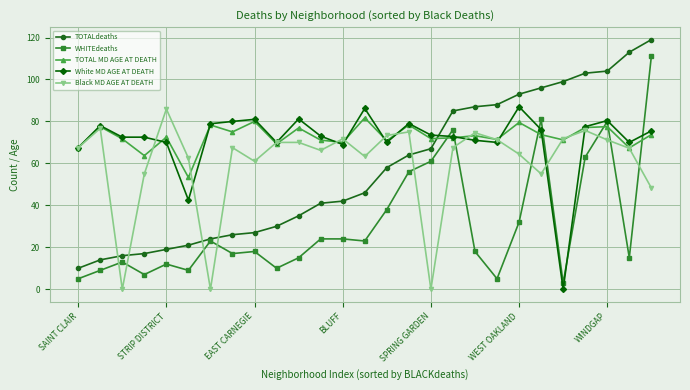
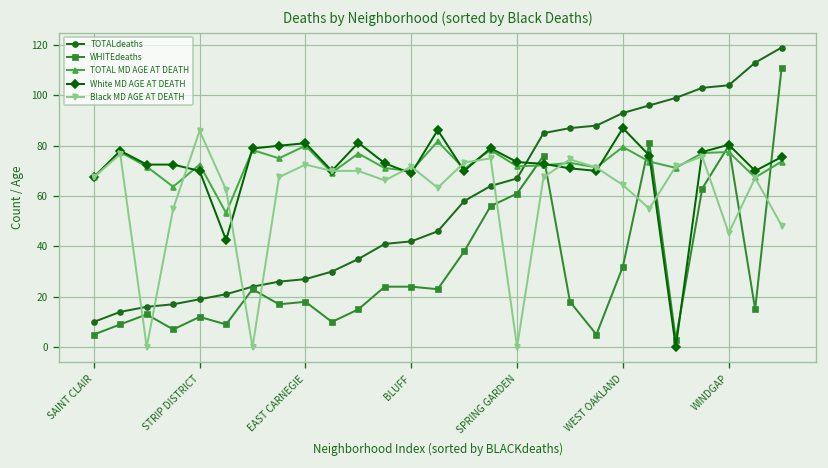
Black MD AGE AT DEATH, EAST CARNEGIE: 61 -> 73
Black MD AGE AT DEATH, WINDGAP: 71 -> 45
